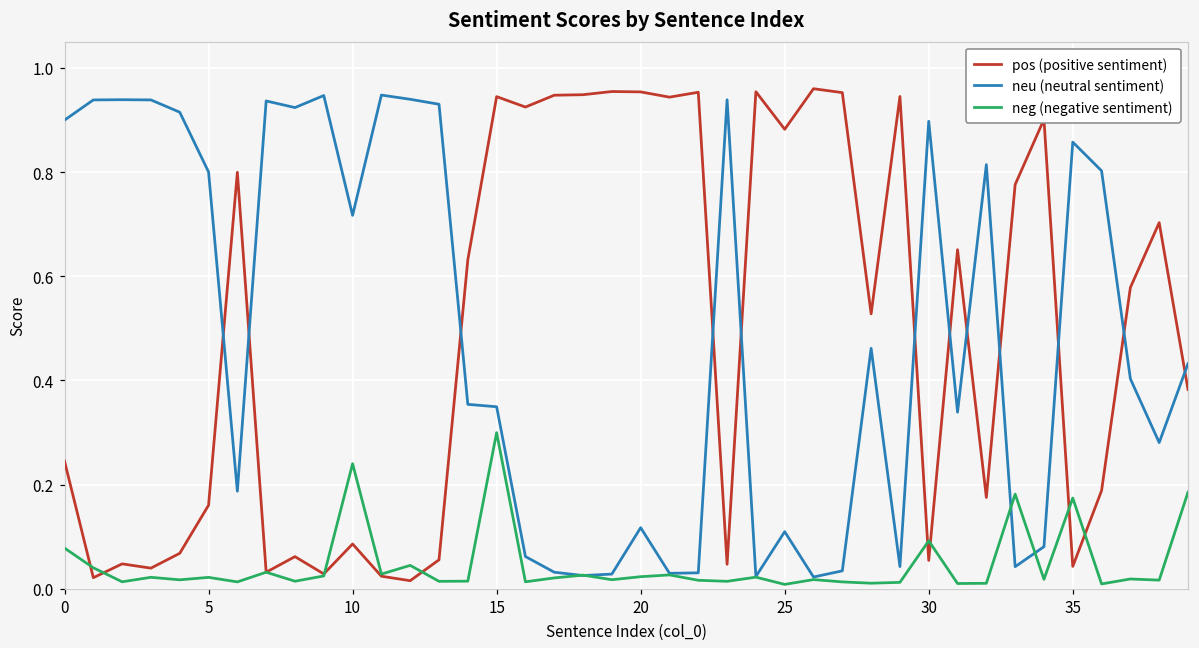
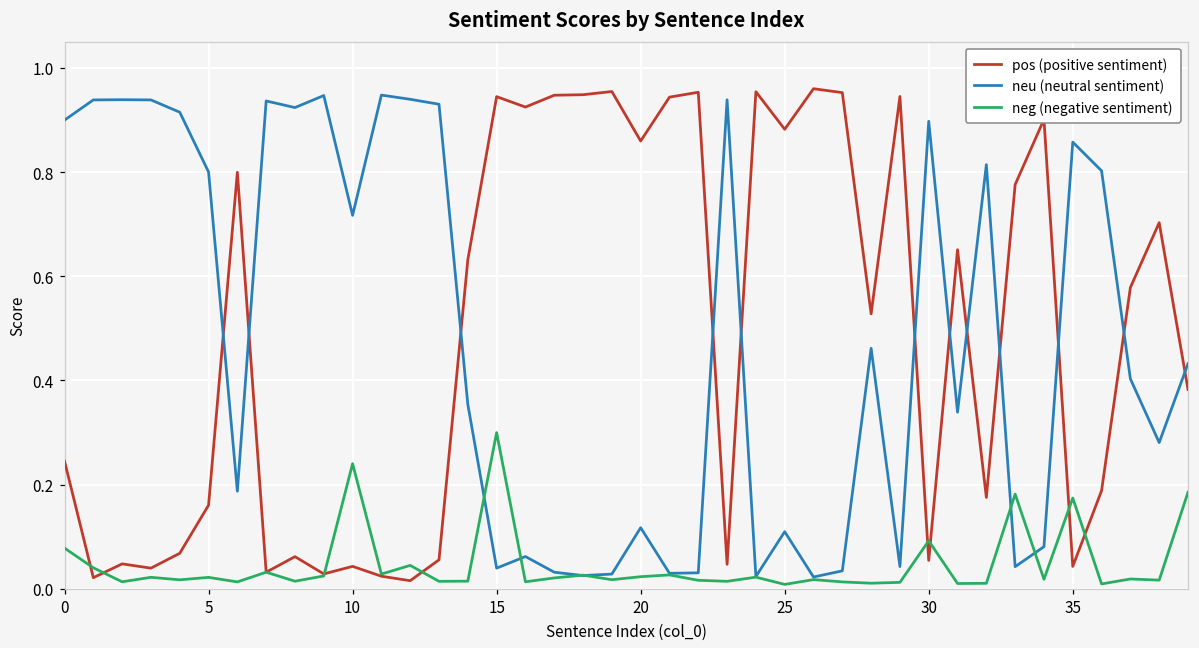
pos (positive sentiment), 10: 0.09 -> 0.04
neu (neutral sentiment), 15: 0.35 -> 0.04
pos (positive sentiment), 20: 0.95 -> 0.86
